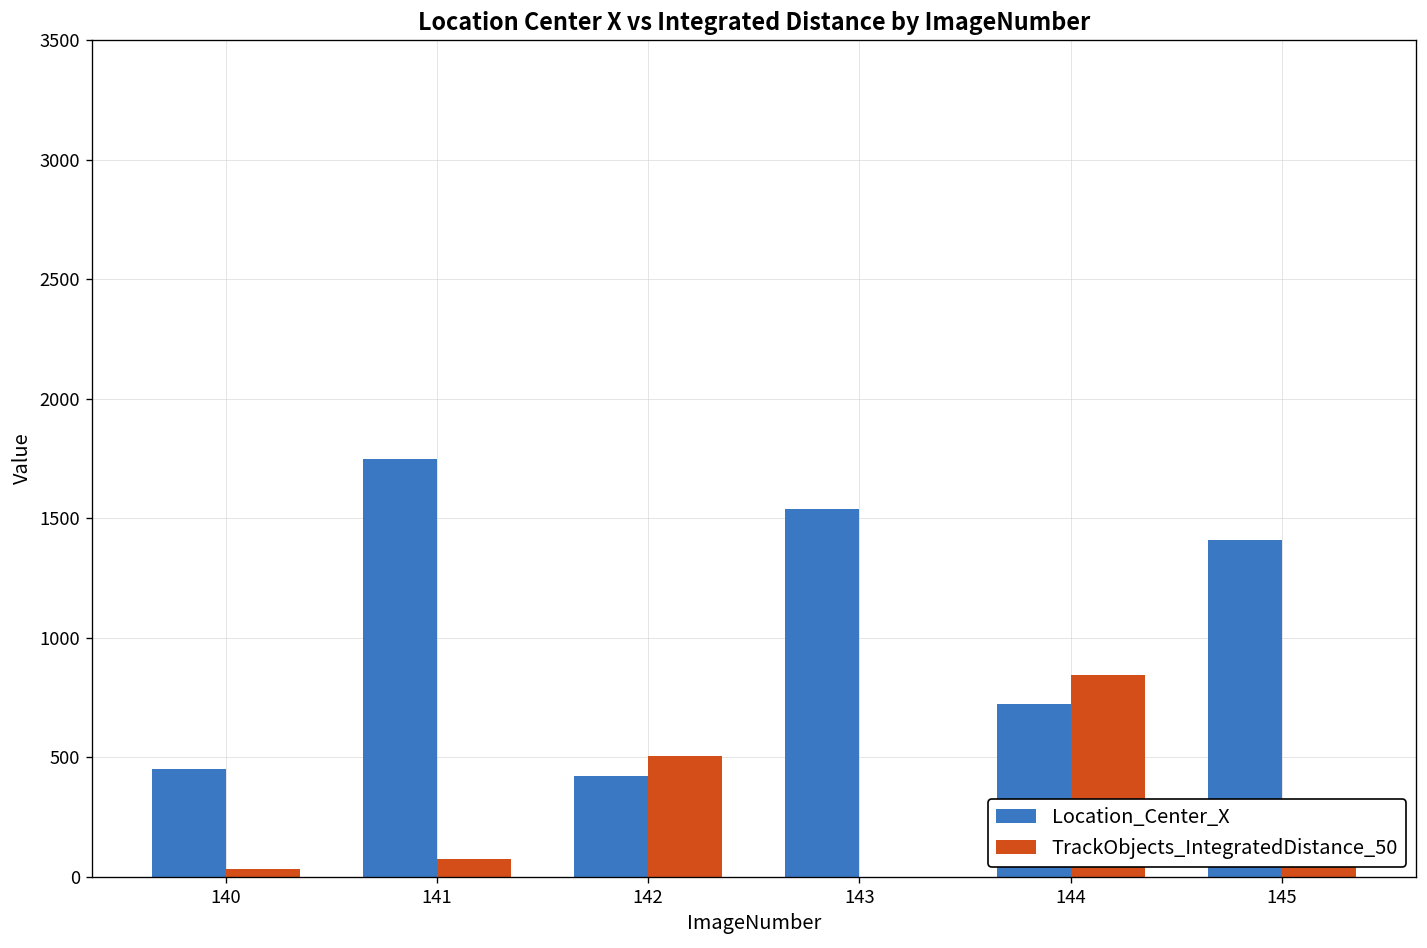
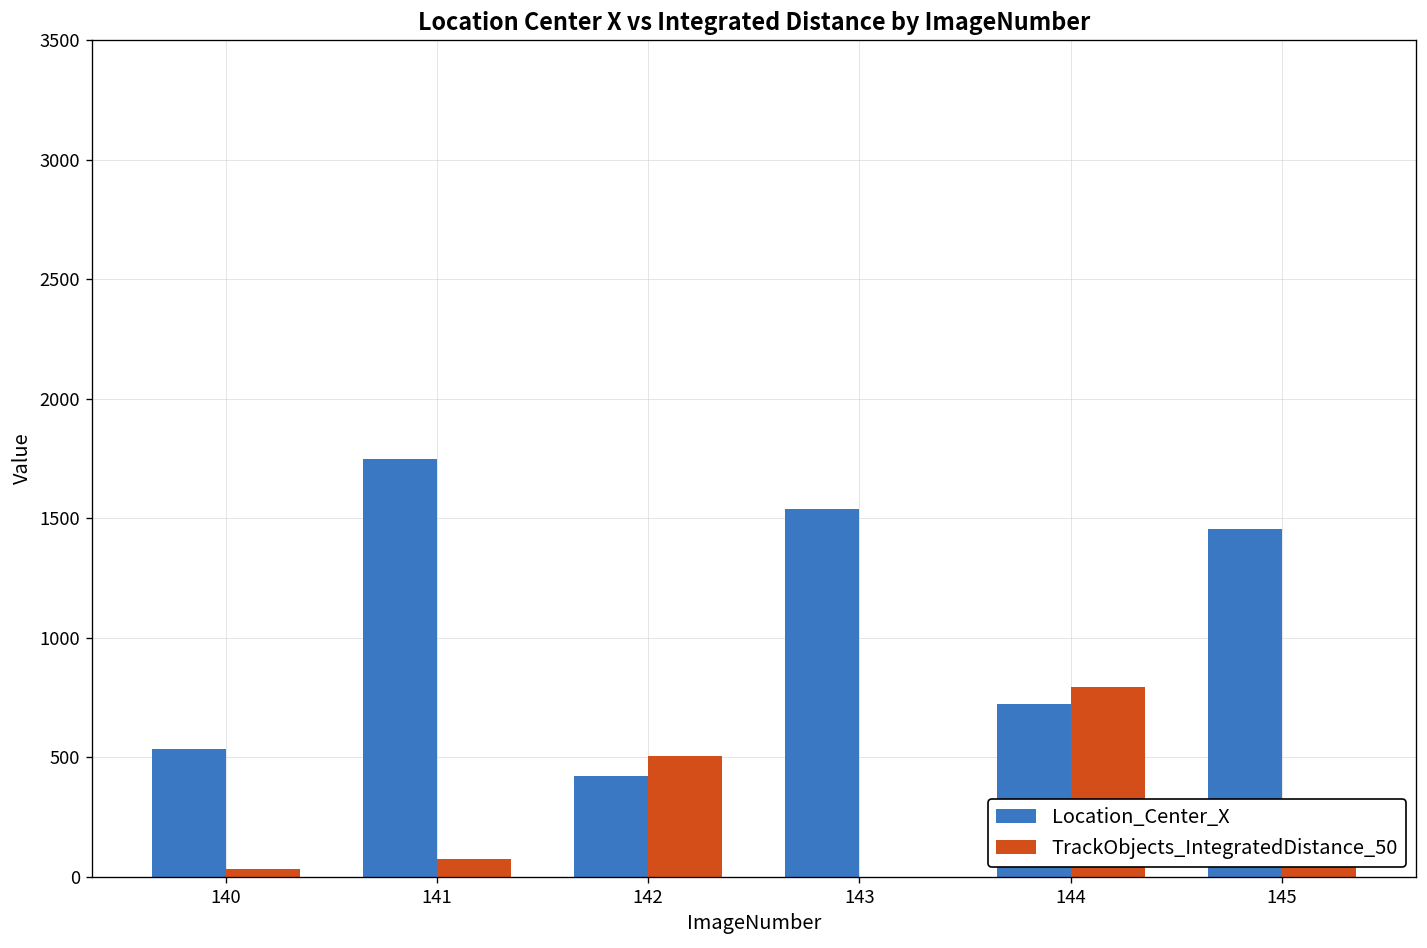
Location_Center_X, 140: 450 -> 530
TrackObjects_IntegratedDistance_50, 144: 850 -> 790
Location_Center_X, 145: 1410 -> 1450
